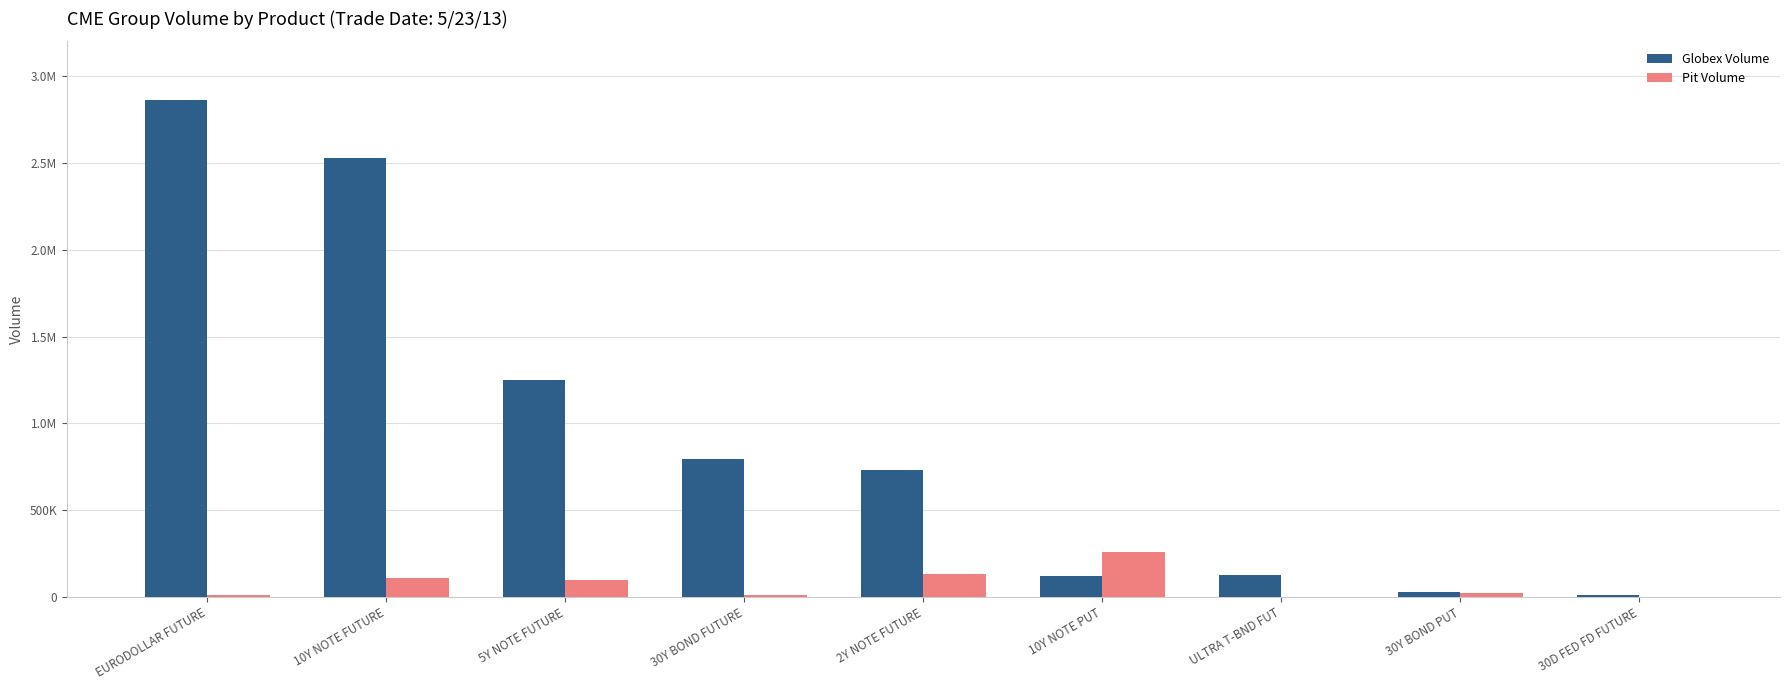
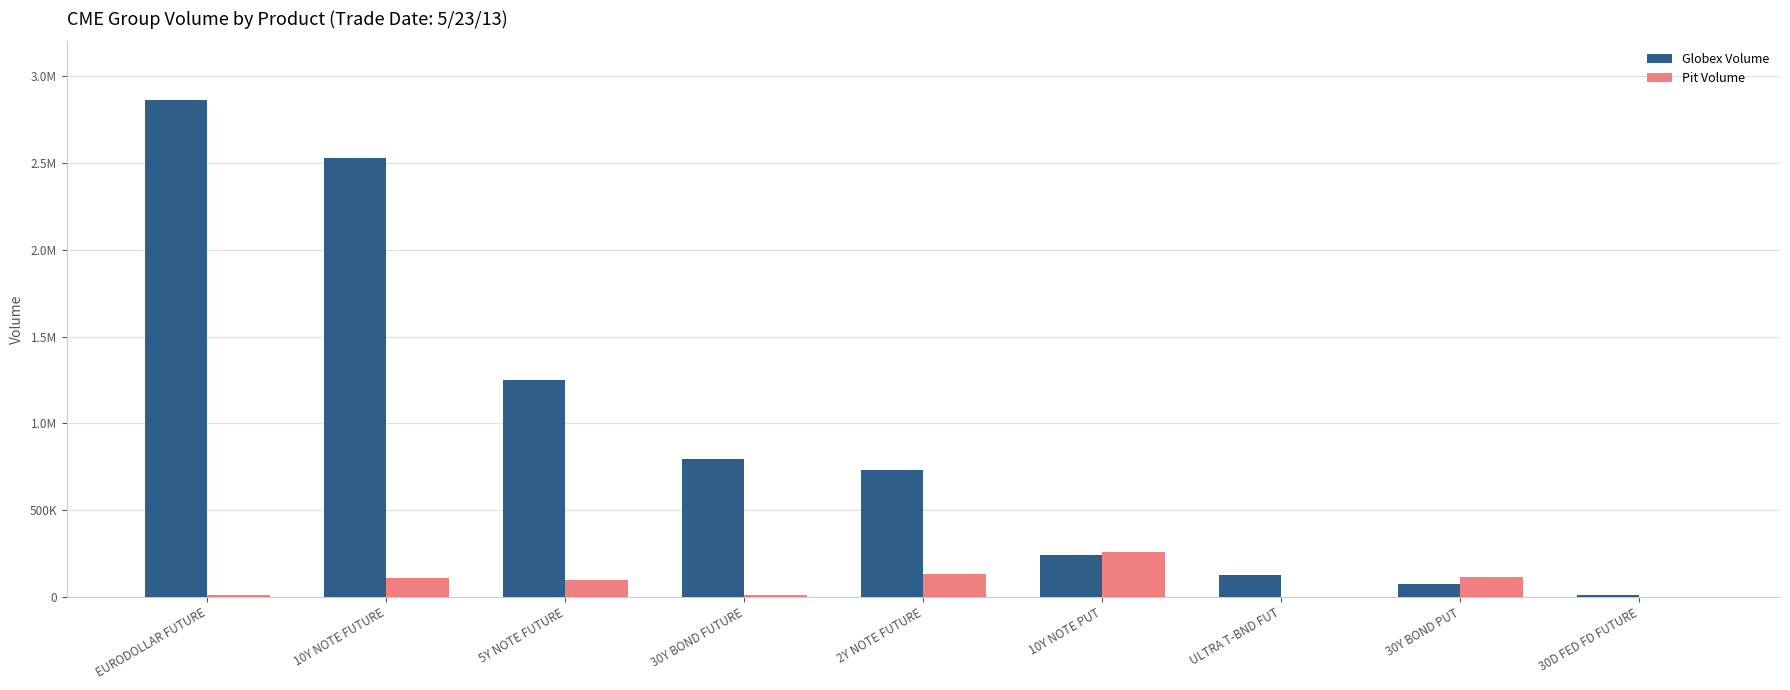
Globex Volume, 10Y NOTE PUT: 120000 -> 240000
Globex Volume, 30Y BOND PUT: 30000 -> 70000
Pit Volume, 30Y BOND PUT: 20000 -> 120000
